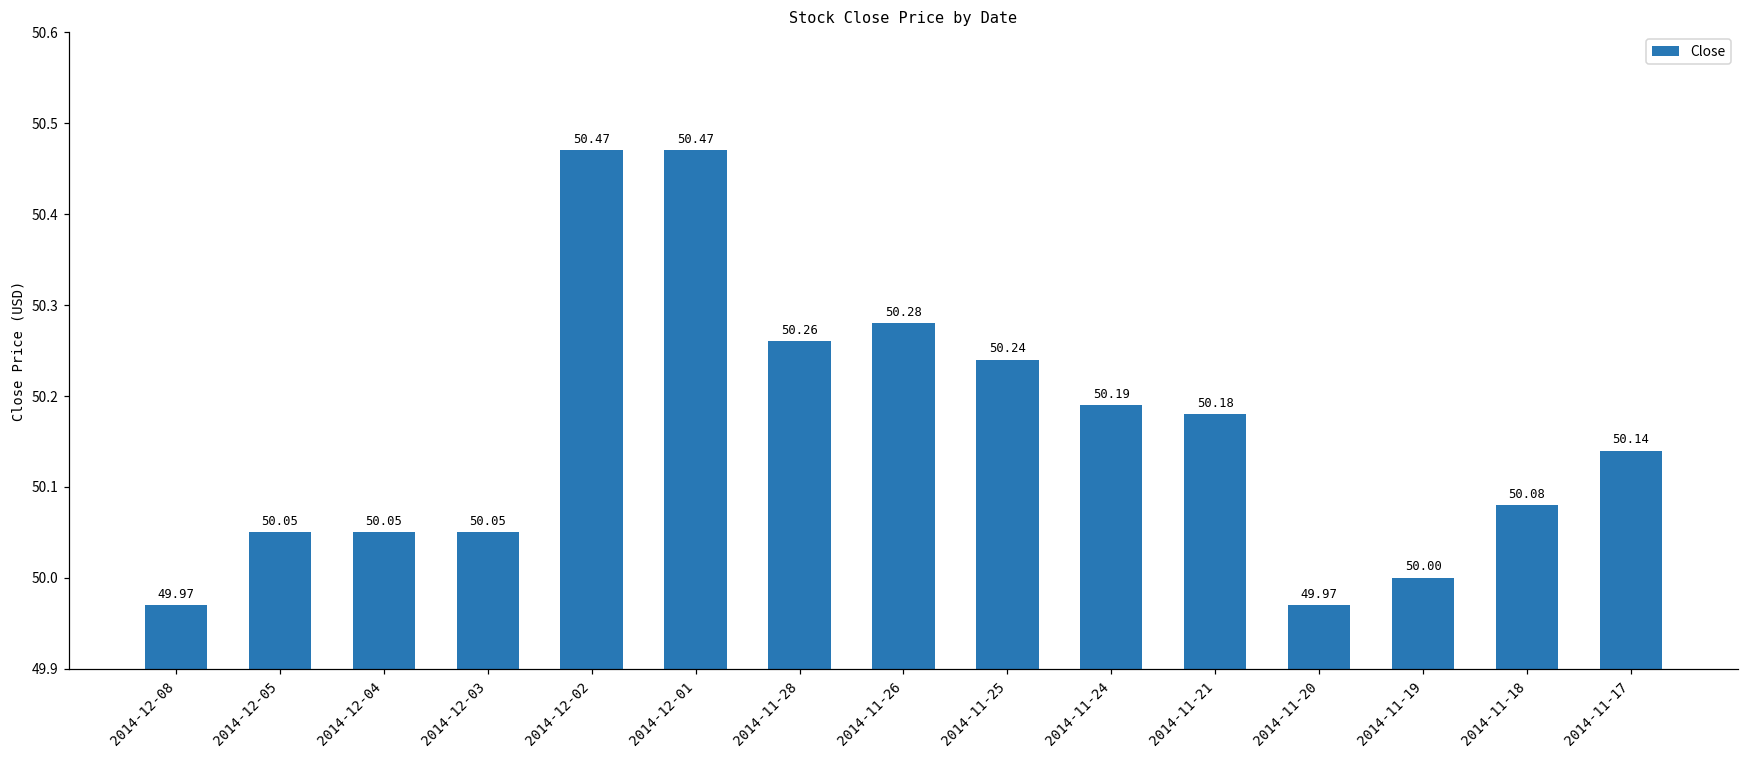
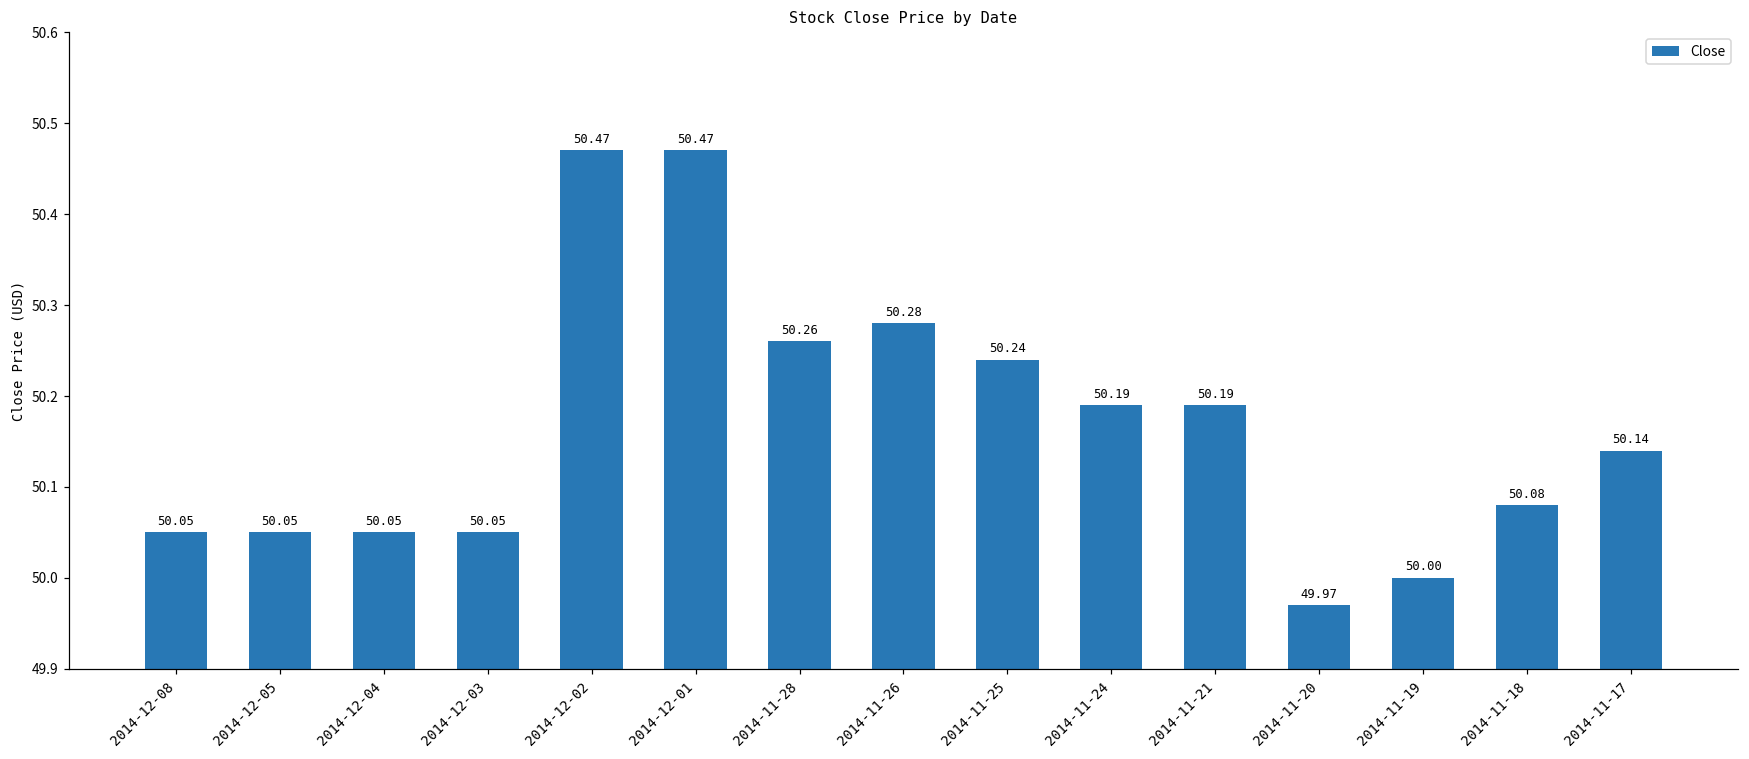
2014-12-08: 49.97 -> 50.05
2014-11-21: 50.18 -> 50.19
